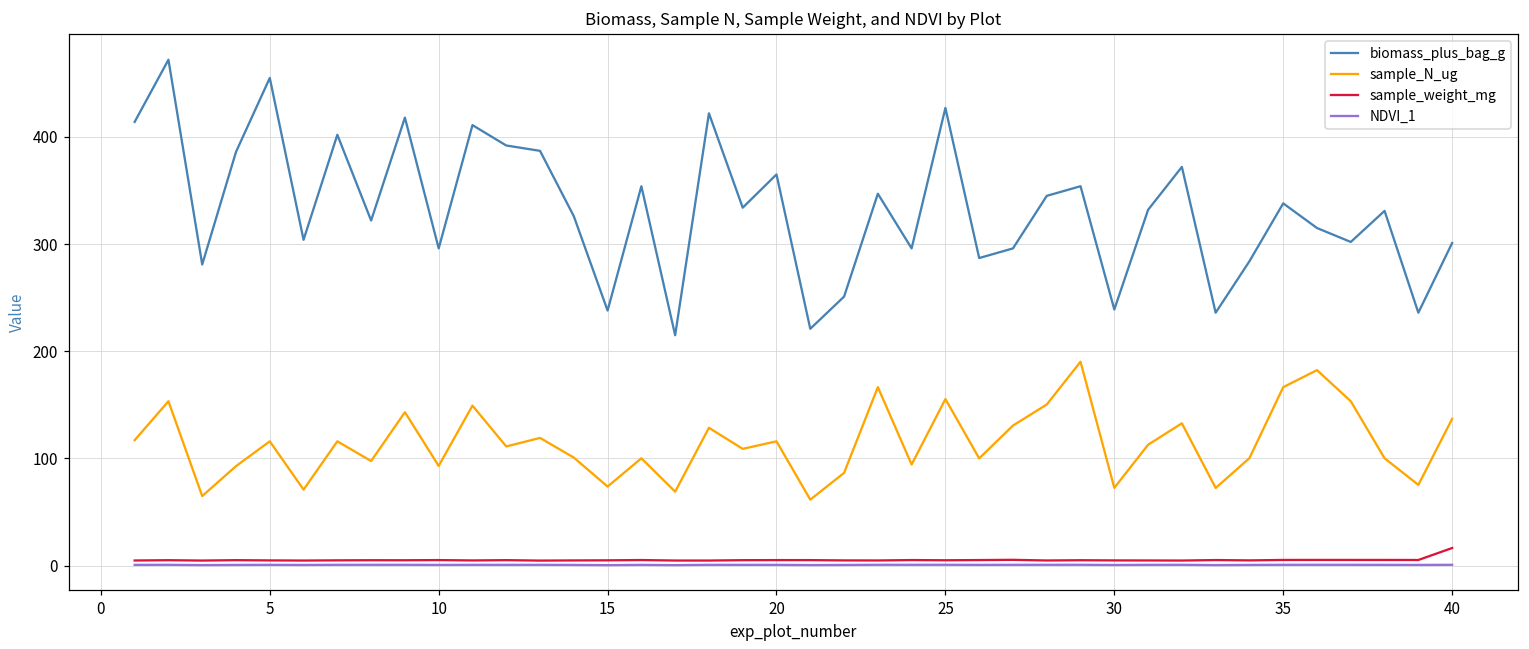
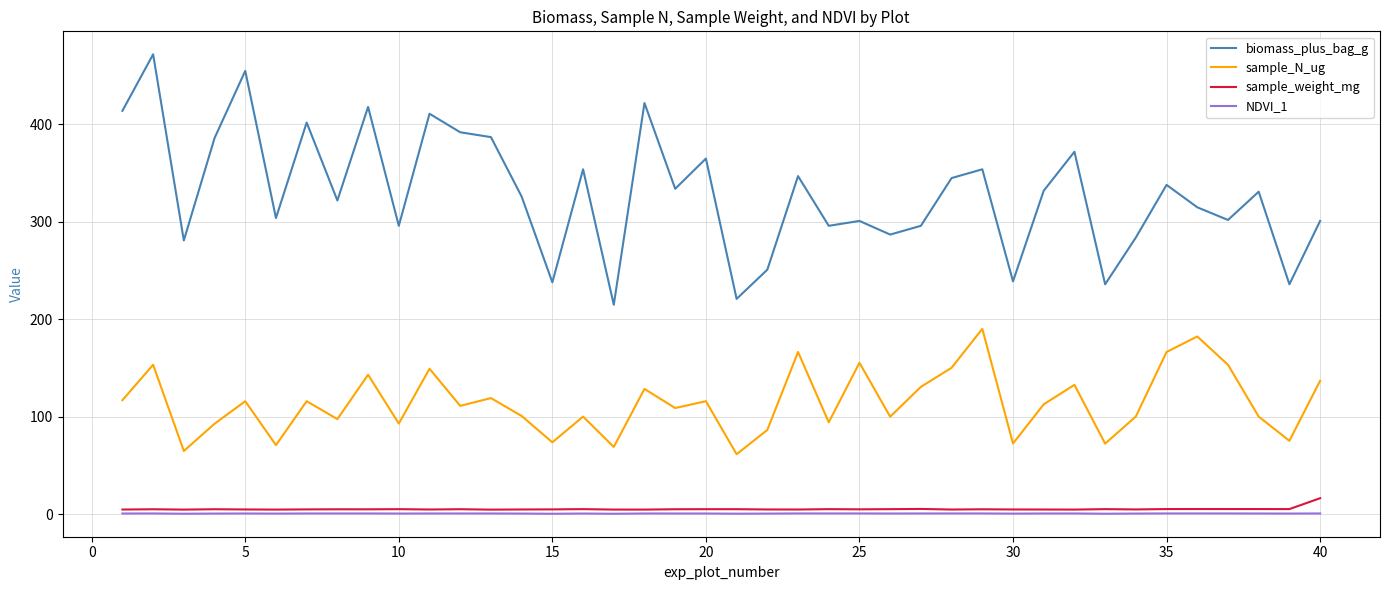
biomass_plus_bag_g, 25: 430 -> 300
